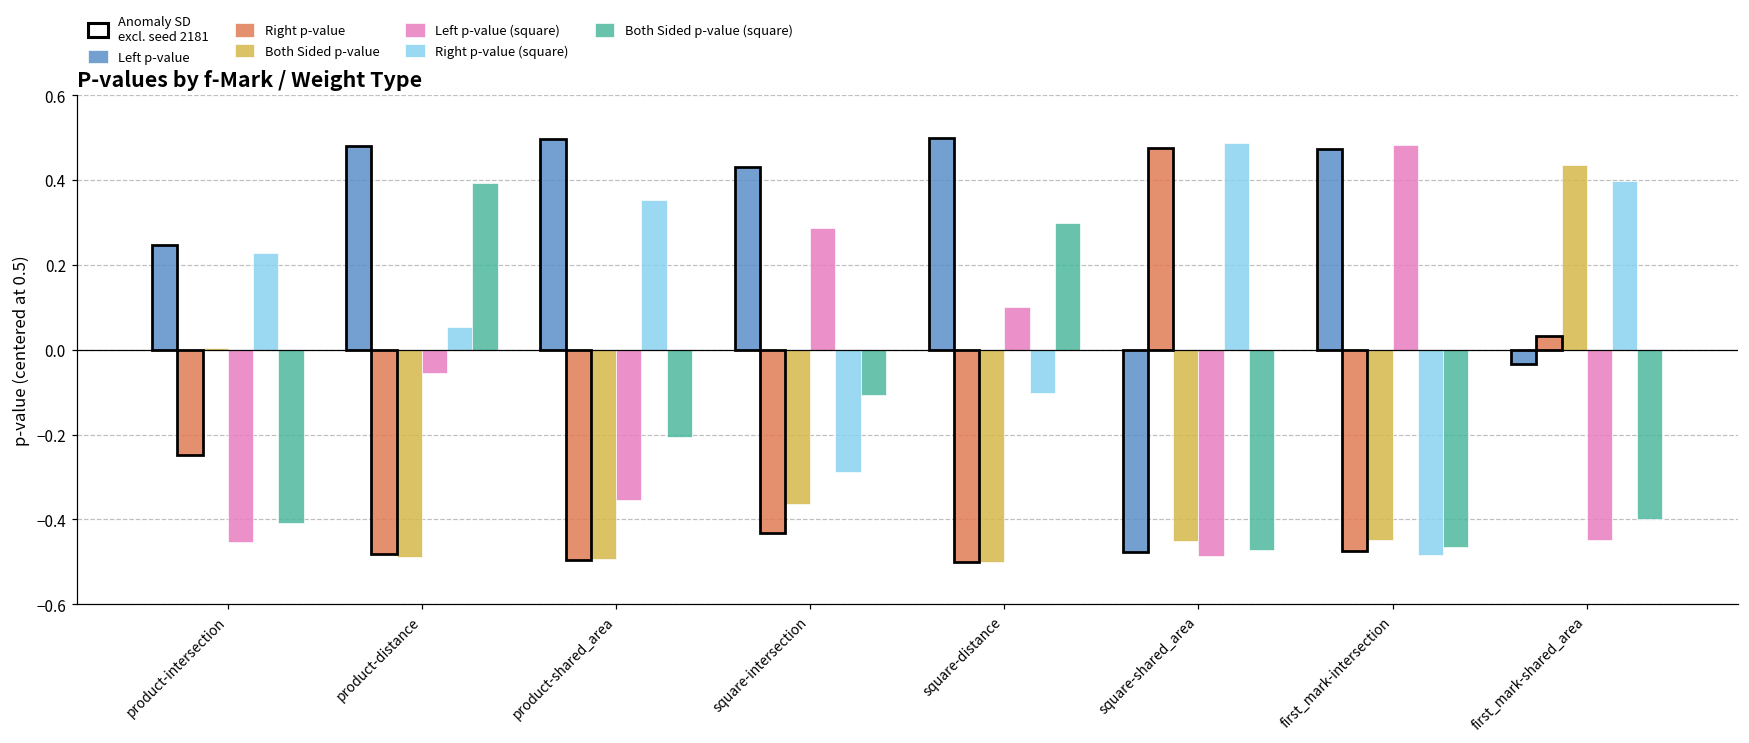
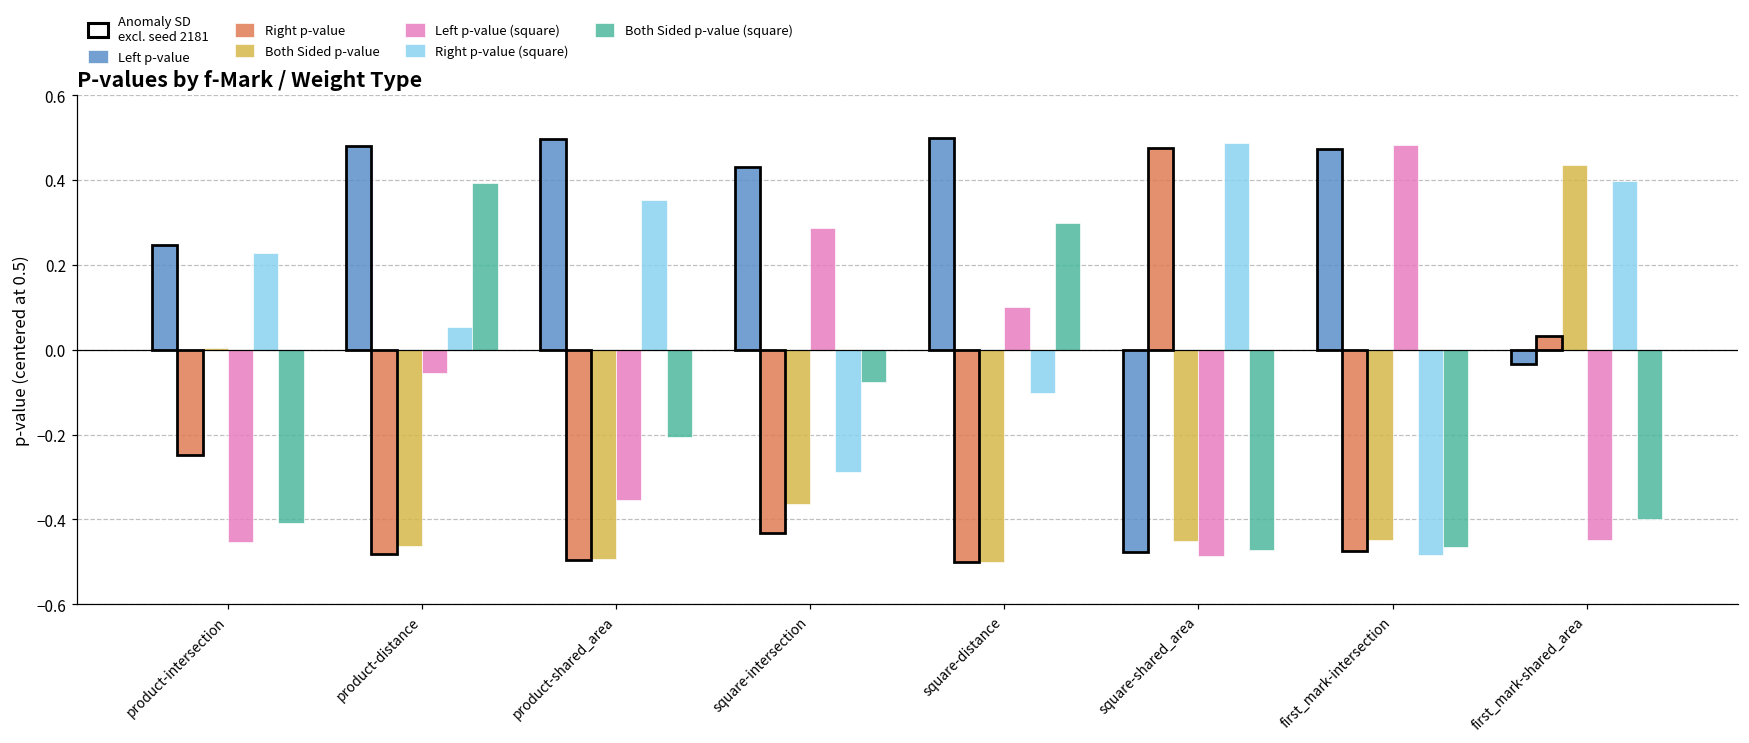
Both Sided p-value, product-distance: -0.49 -> -0.46
Both Sided p-value (square), square-intersection: -0.11 -> -0.08
